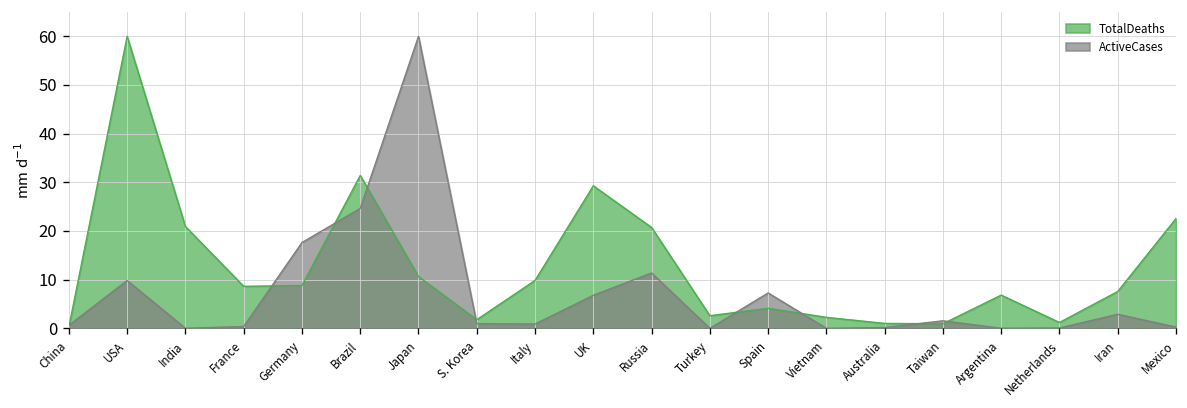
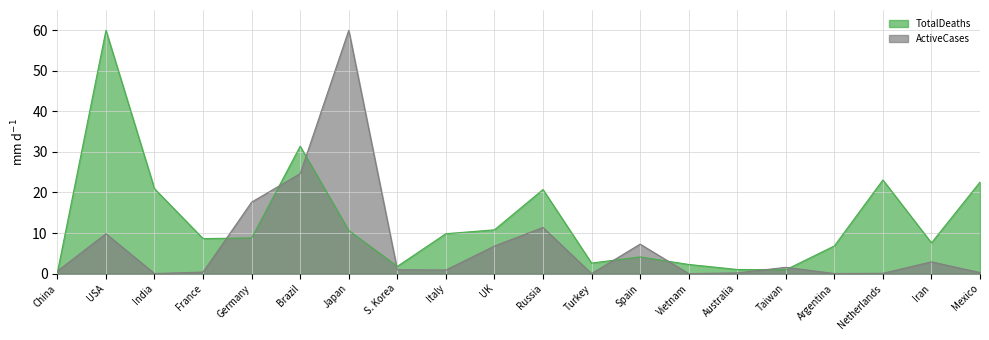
TotalDeaths, UK: 29 -> 11
TotalDeaths, Netherlands: 1 -> 23
